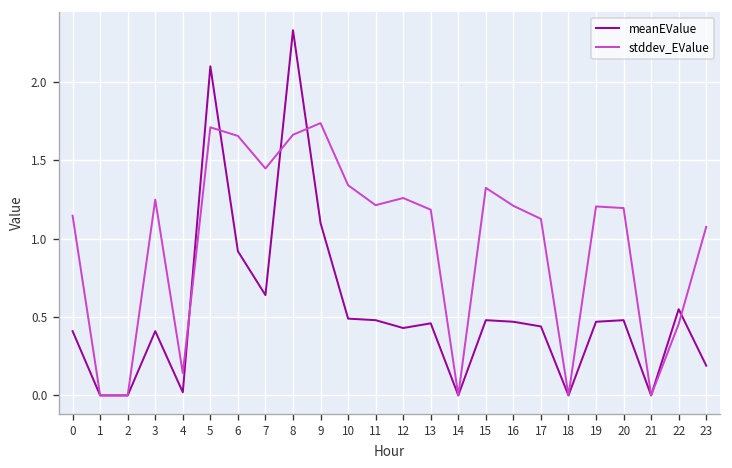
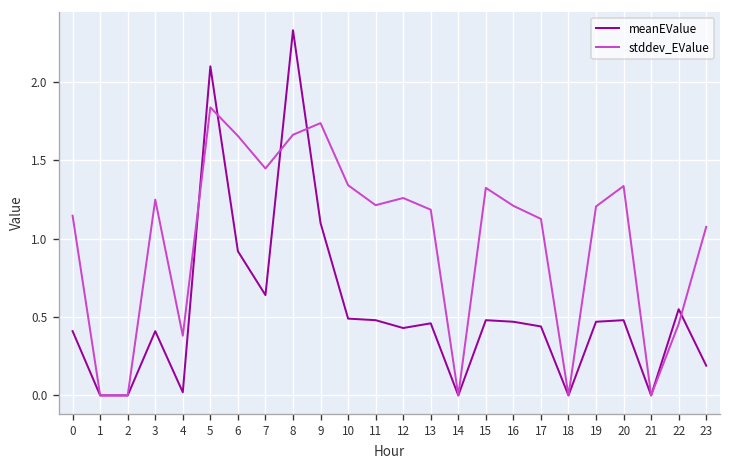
stddev_EValue, 4: 0.14 -> 0.38
stddev_EValue, 5: 1.71 -> 1.84
stddev_EValue, 20: 1.20 -> 1.34
